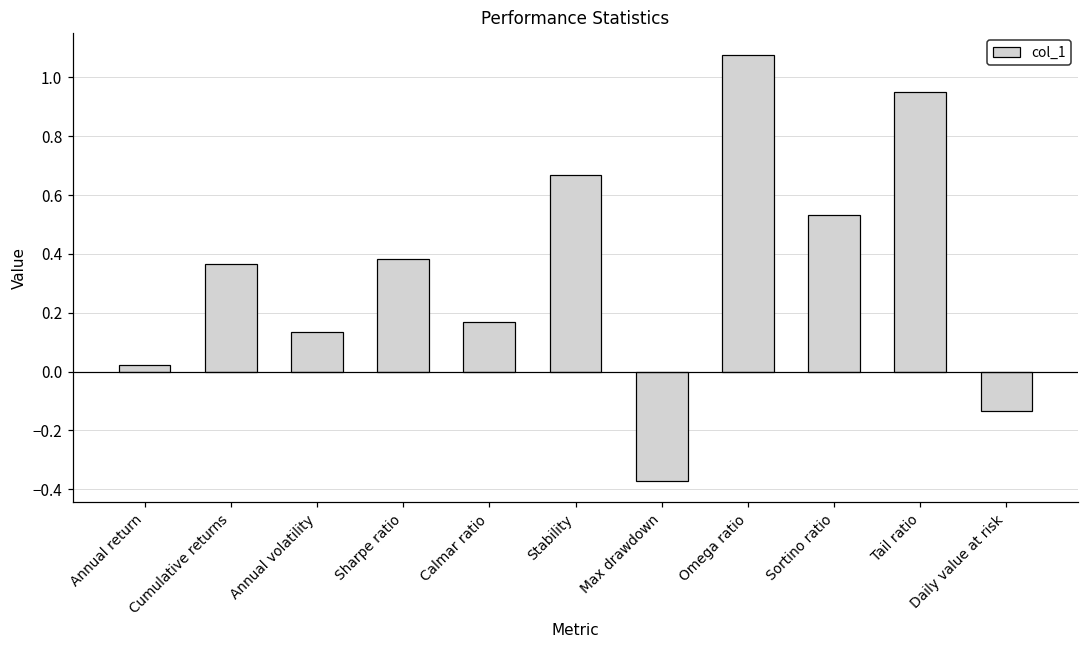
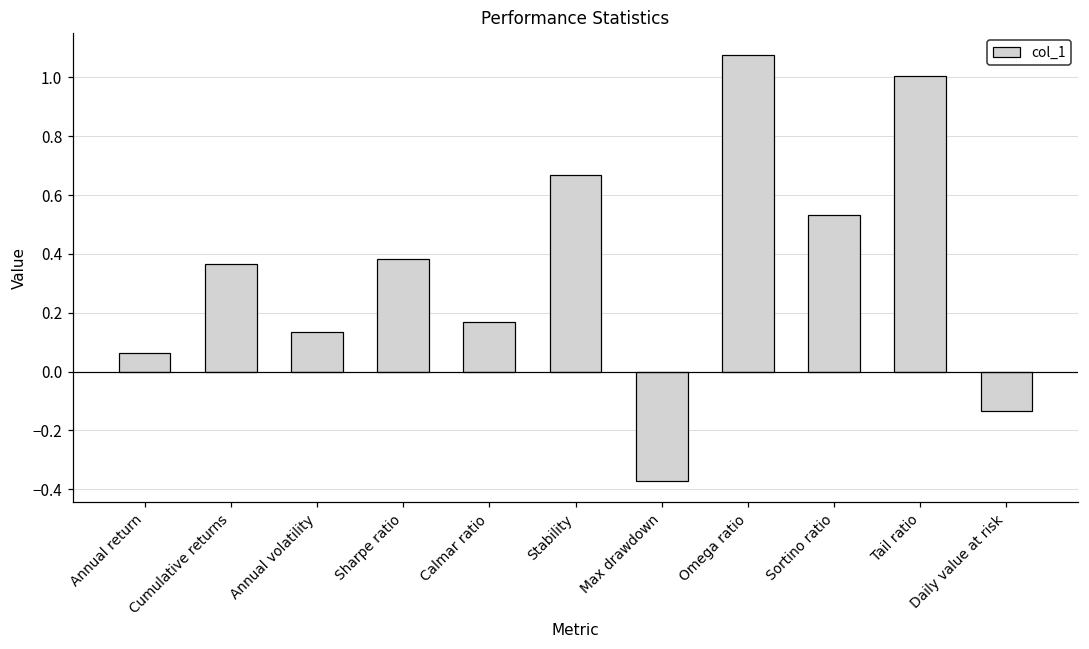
Annual return: 0.02 -> 0.06
Tail ratio: 0.95 -> 1.01
